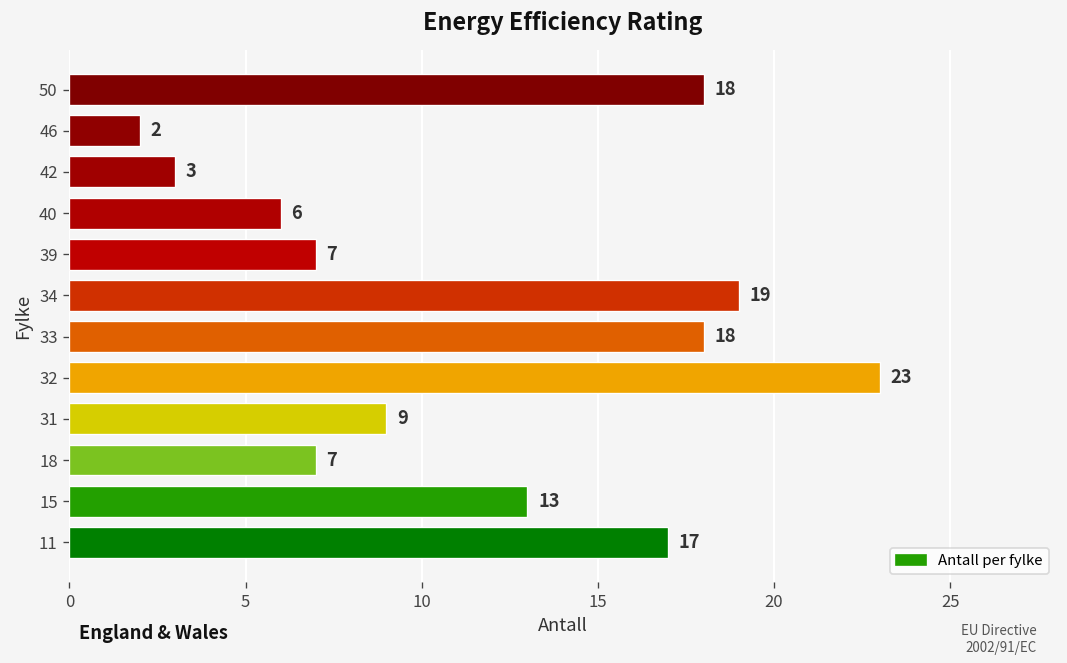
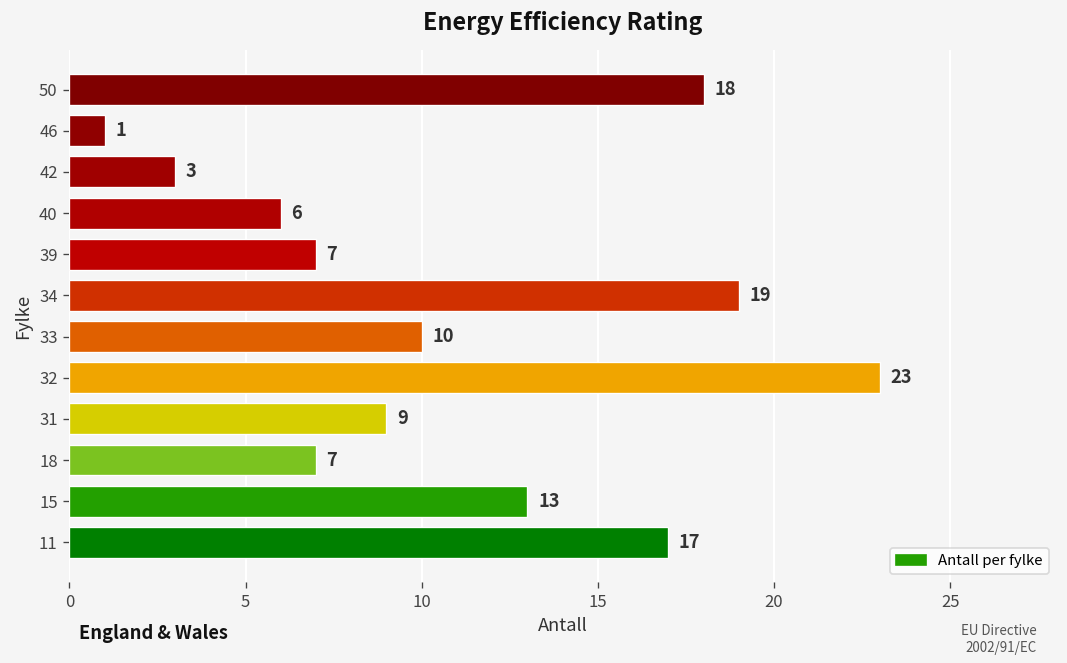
46: 2 -> 1
33: 18 -> 10
